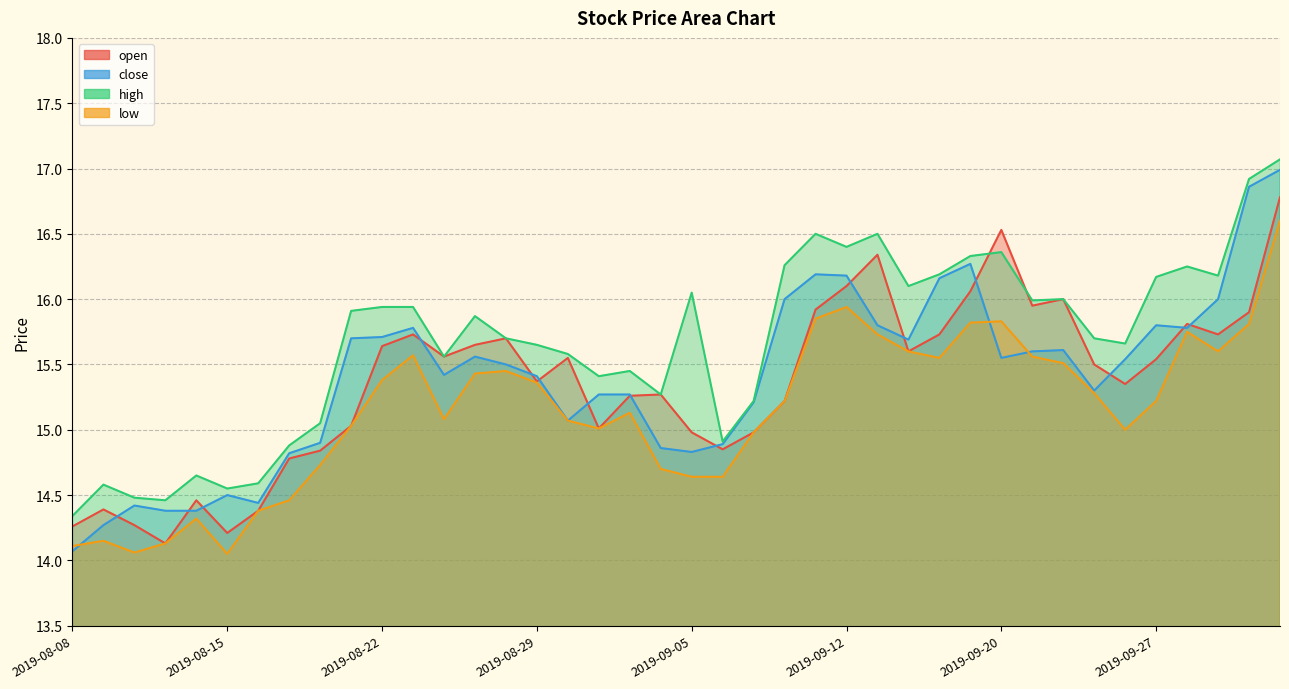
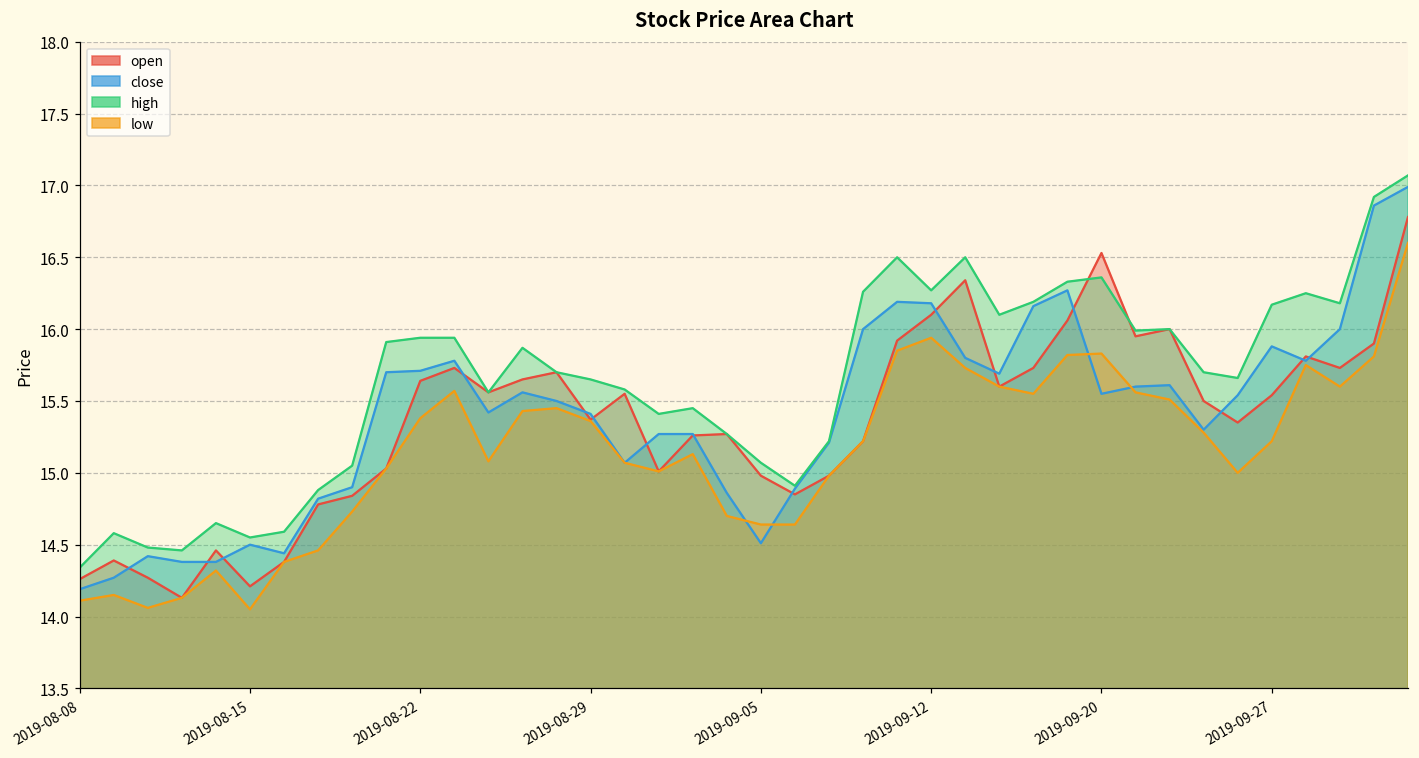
close, 2019-08-08: 14.07 -> 14.19
close, 2019-09-05: 14.83 -> 14.51
high, 2019-09-05: 16.05 -> 15.07
high, 2019-09-12: 16.40 -> 16.27
close, 2019-09-27: 15.80 -> 15.88
